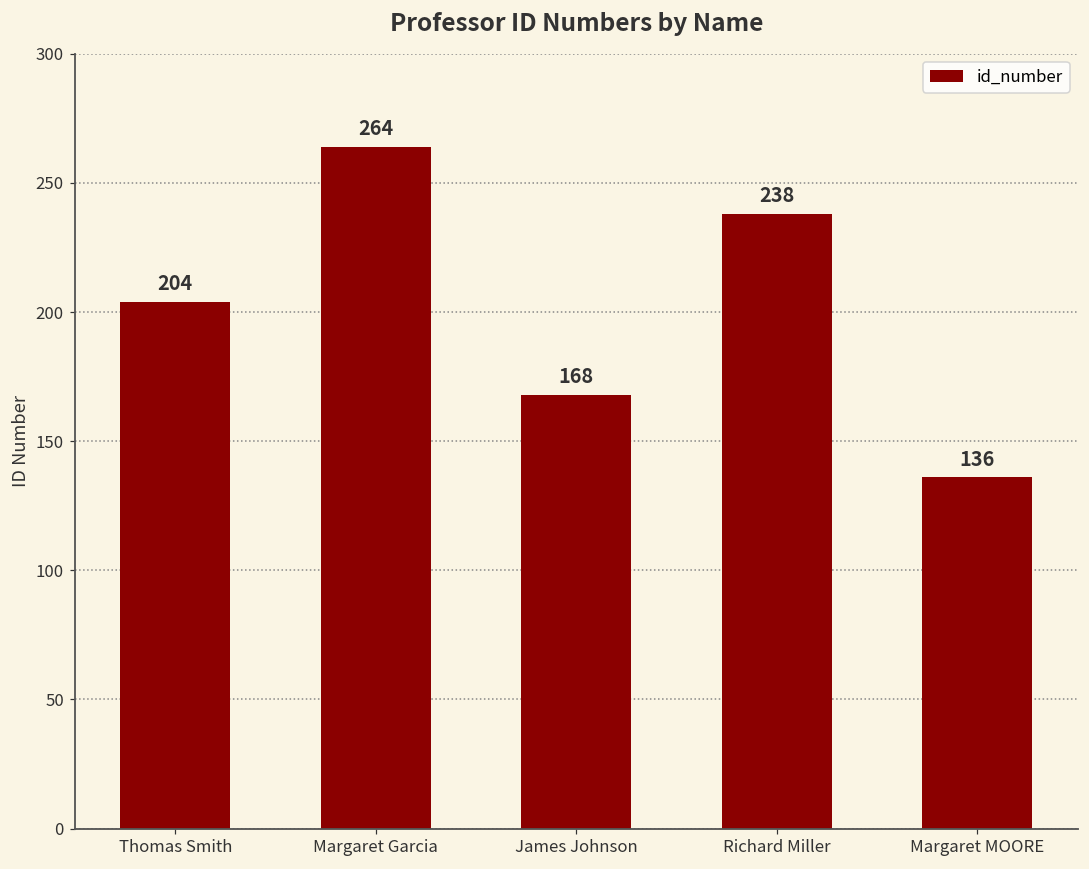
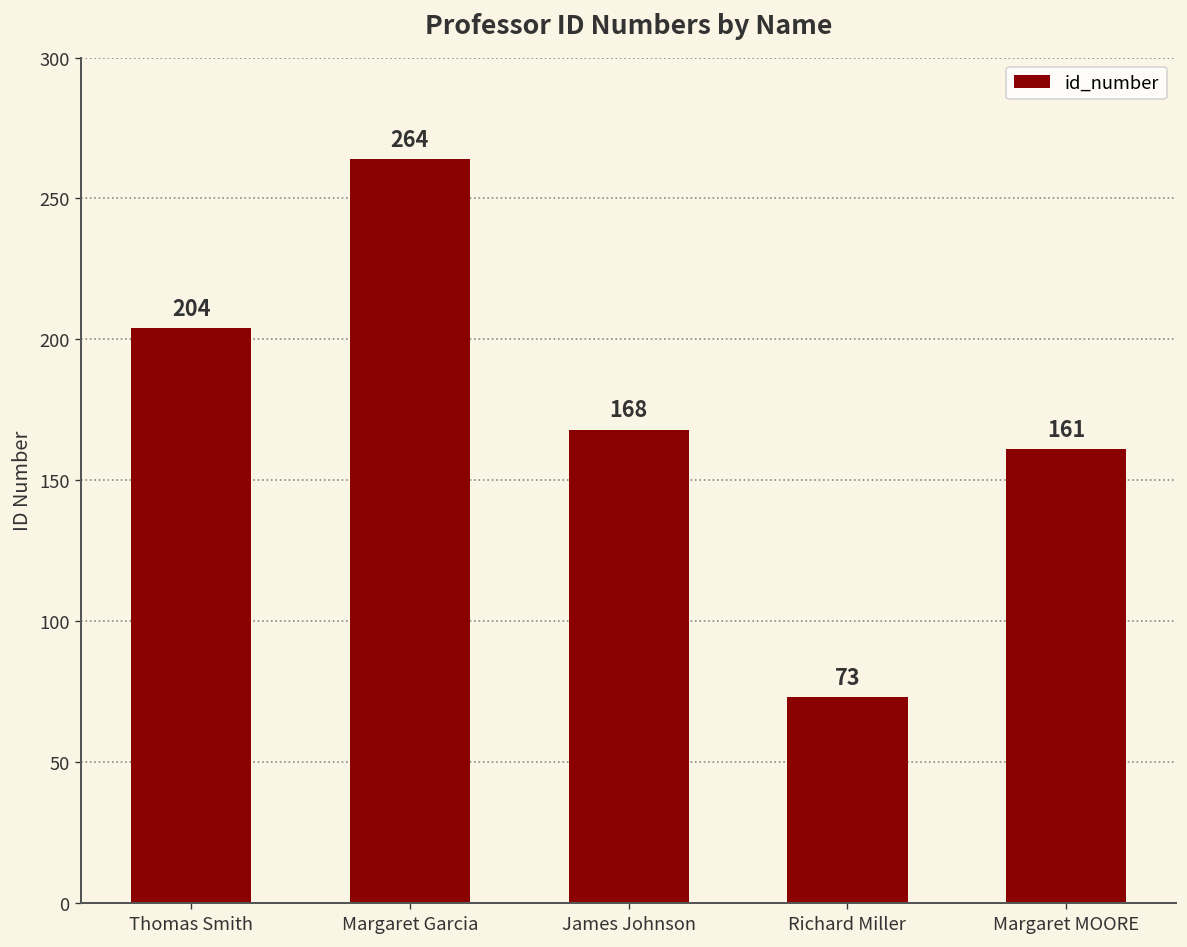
Richard Miller: 238 -> 73
Margaret MOORE: 136 -> 161
